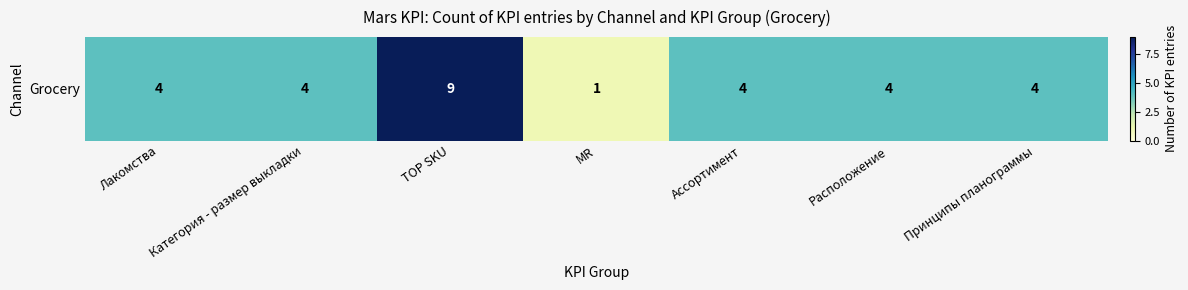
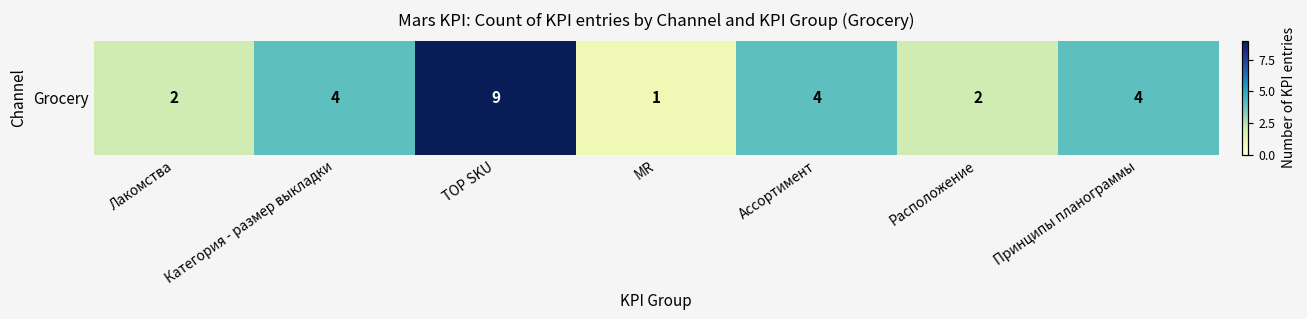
Grocery, Лакомства: 4 -> 2
Grocery, Расположение: 4 -> 2
